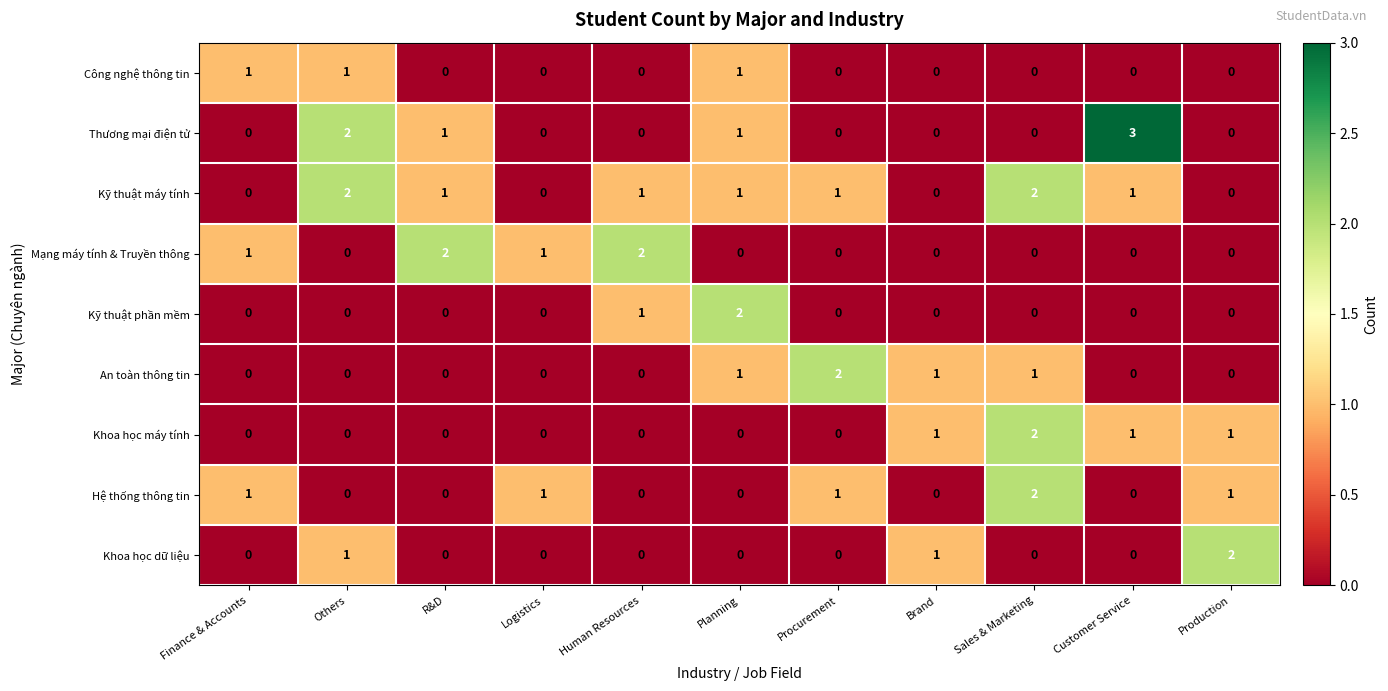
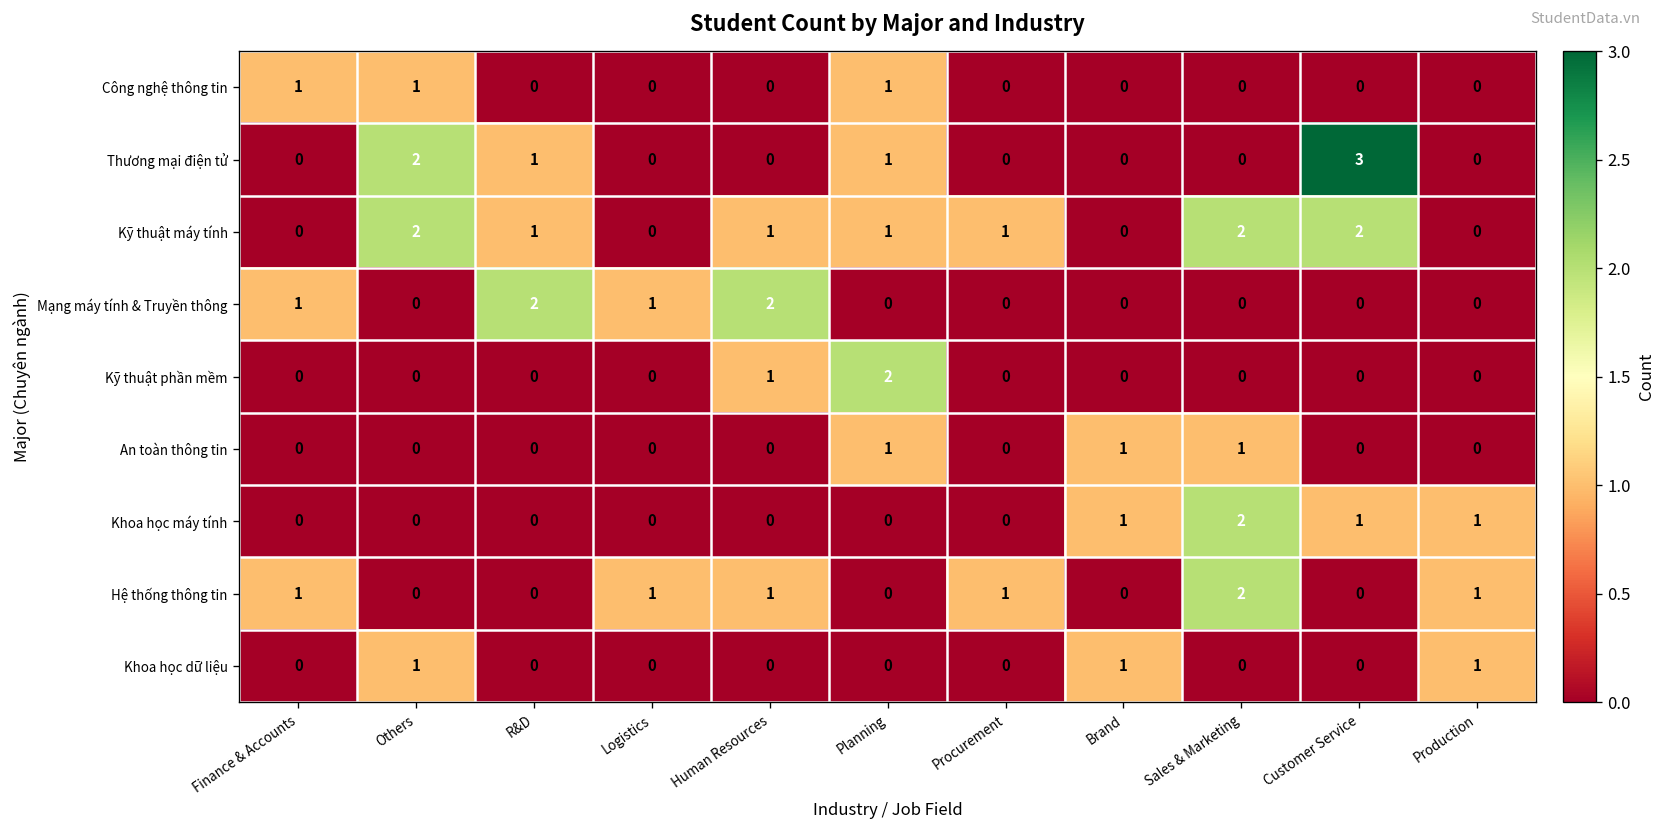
Kỹ thuật máy tính, Customer Service: 1 -> 2
An toàn thông tin, Procurement: 2 -> 0
Hệ thống thông tin, Human Resources: 0 -> 1
Khoa học dữ liệu, Production: 2 -> 1
